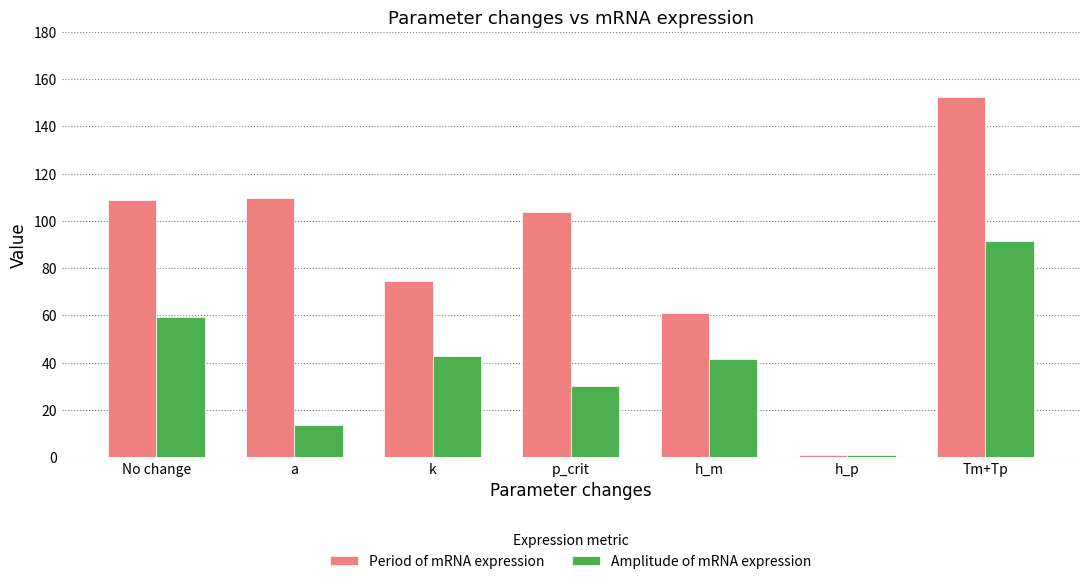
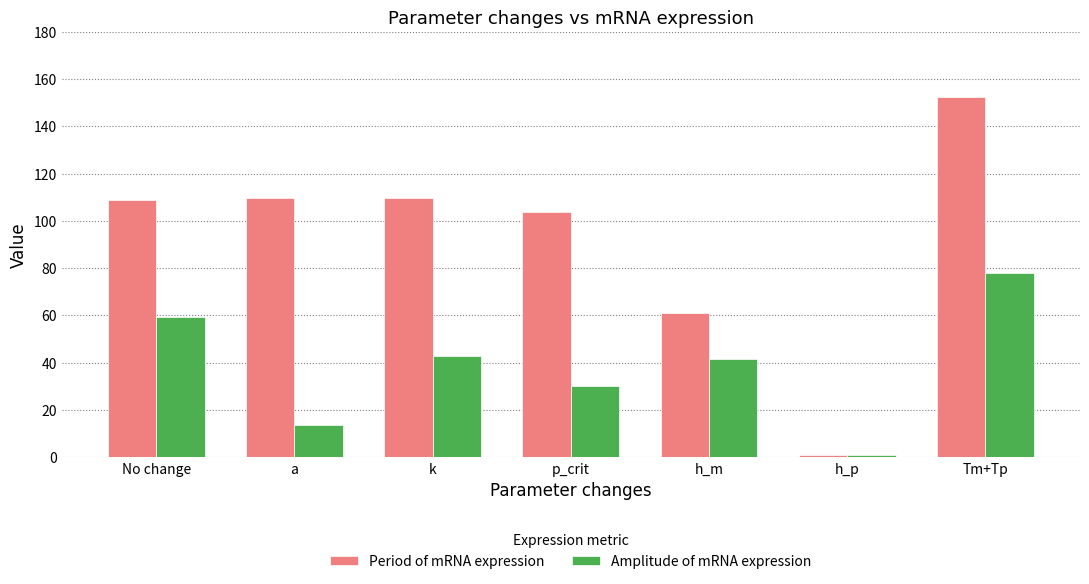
Period of mRNA expression, k: 74 -> 110
Amplitude of mRNA expression, Tm+Tp: 91 -> 78
